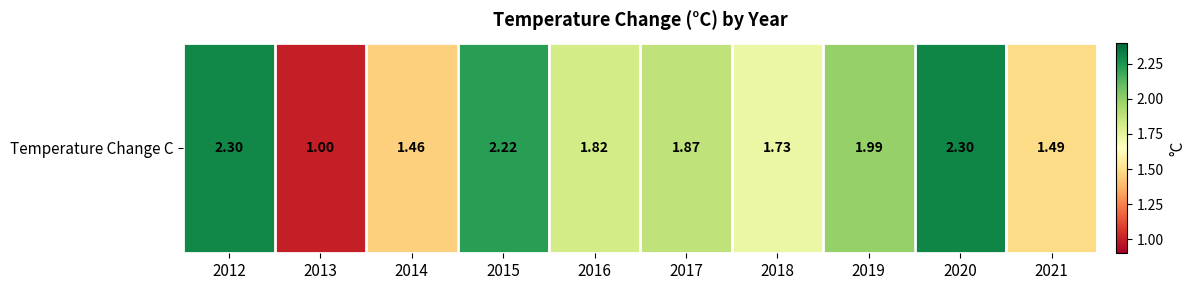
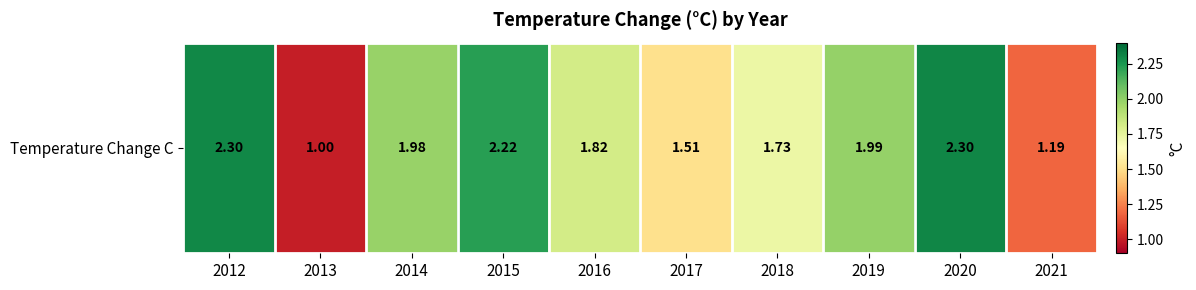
Temperature Change C, 2014: 1.46 -> 1.98
Temperature Change C, 2017: 1.87 -> 1.51
Temperature Change C, 2021: 1.49 -> 1.19
